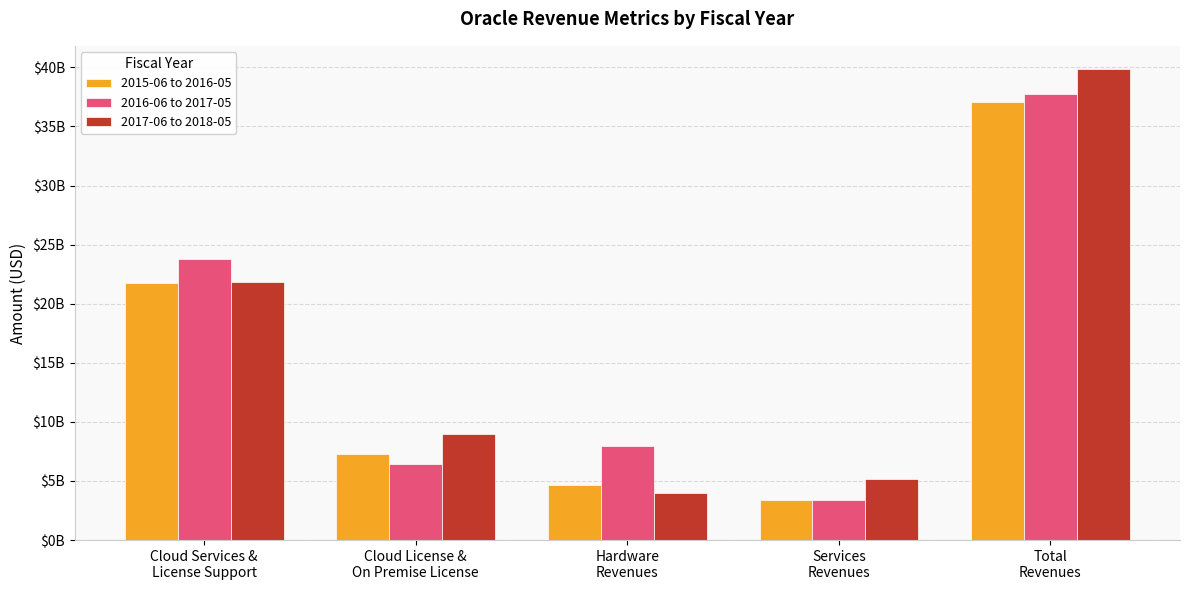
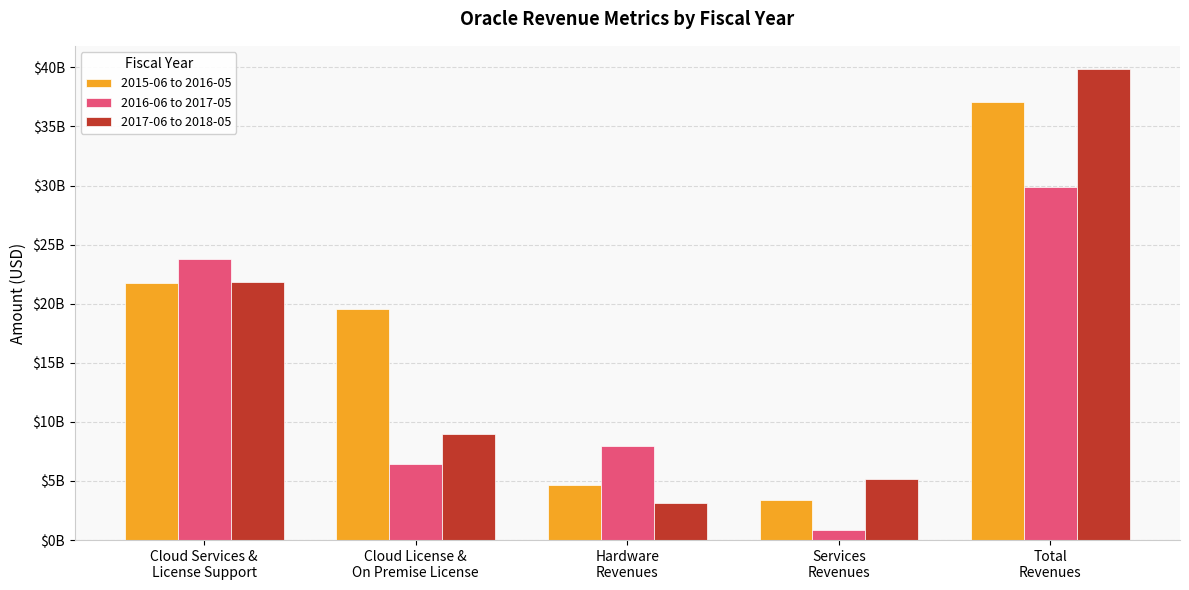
2015-06 to 2016-05, Cloud License & On Premise License: $7300000000 -> $19500000000
2017-06 to 2018-05, Hardware Revenues: $4000000000 -> $3200000000
2016-06 to 2017-05, Services Revenues: $3400000000 -> $800000000
2016-06 to 2017-05, Total Revenues: $37700000000 -> $29900000000
